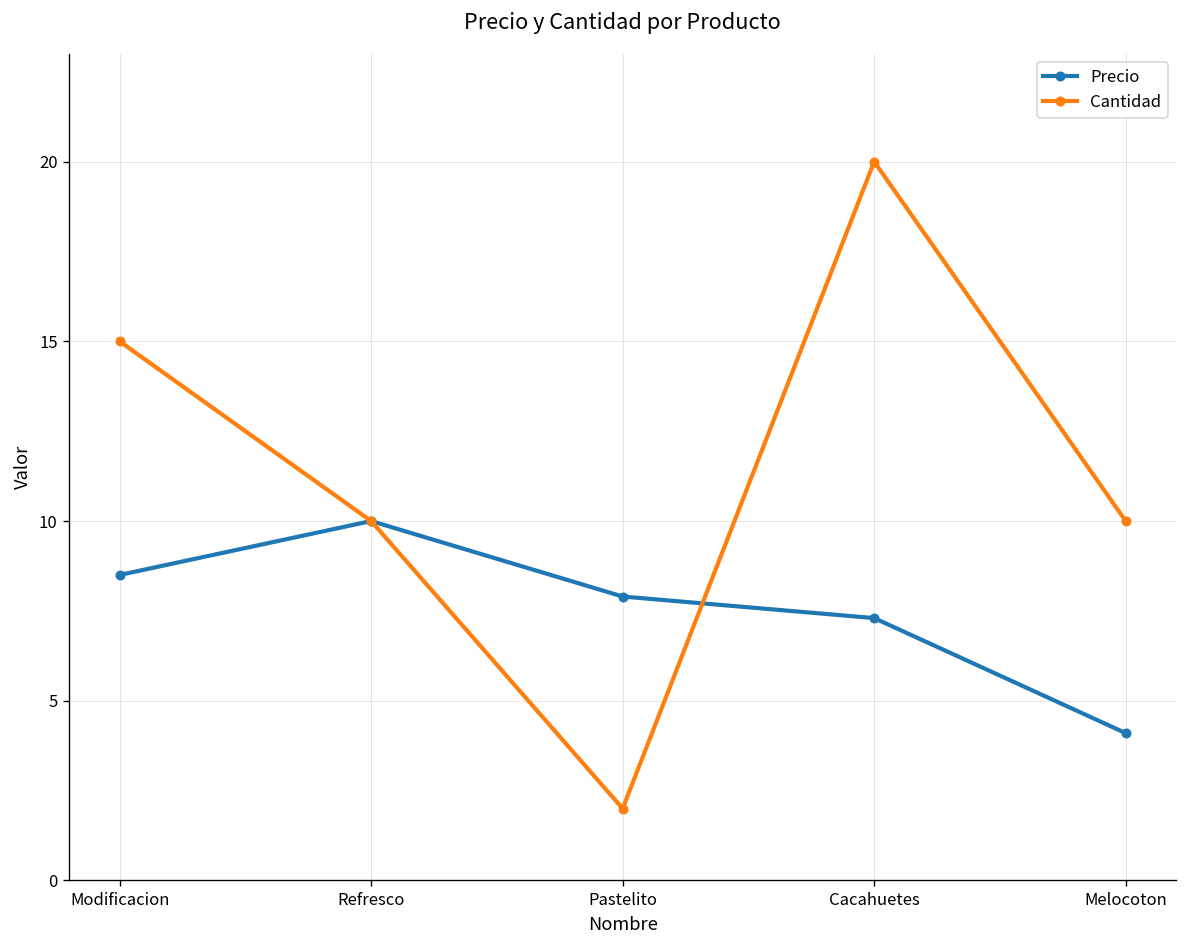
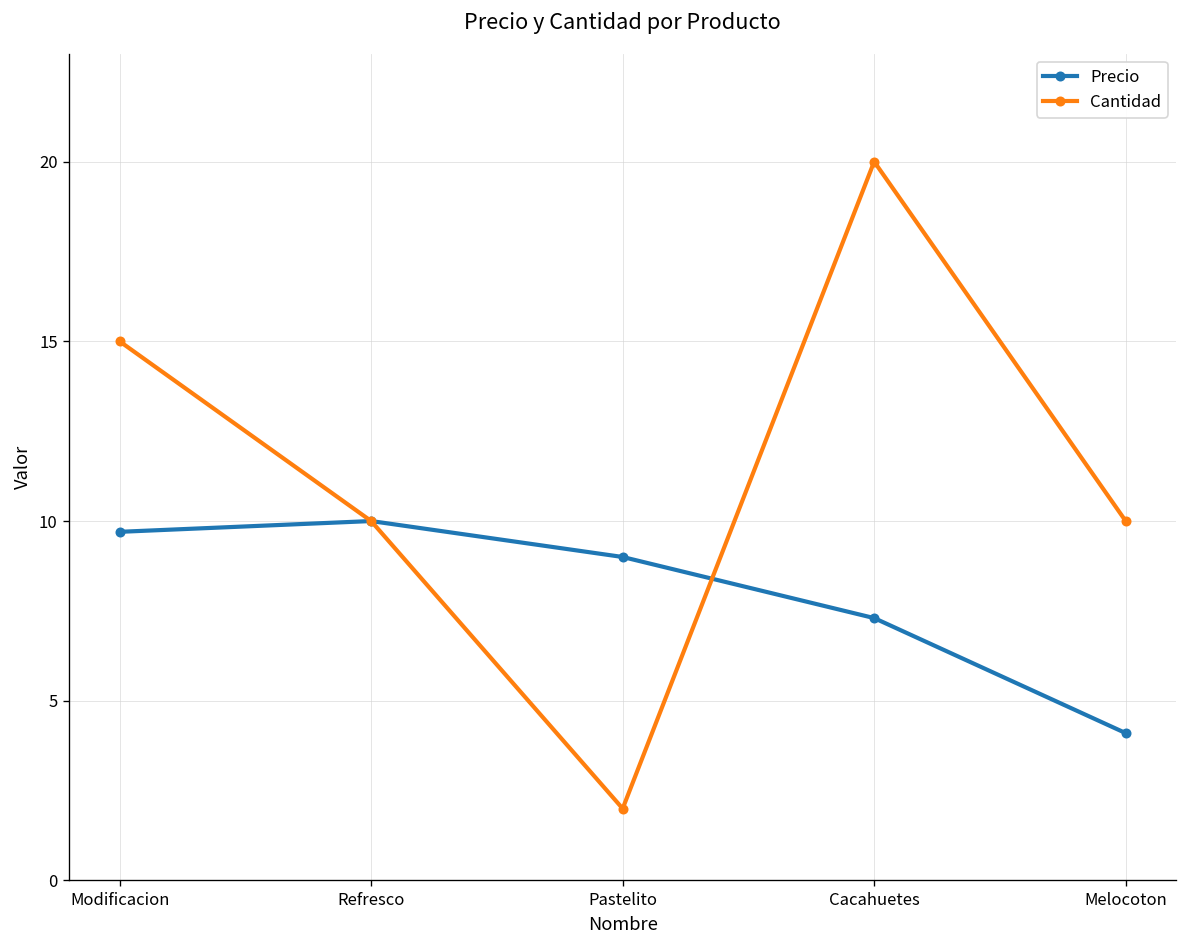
Precio, Modificacion: 8.5 -> 9.7
Precio, Pastelito: 7.9 -> 9.0
